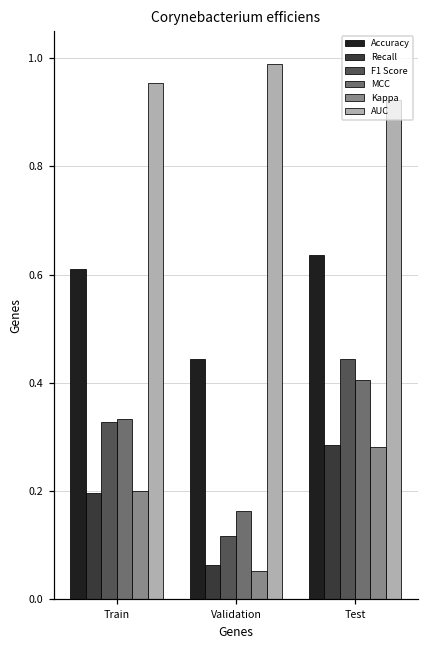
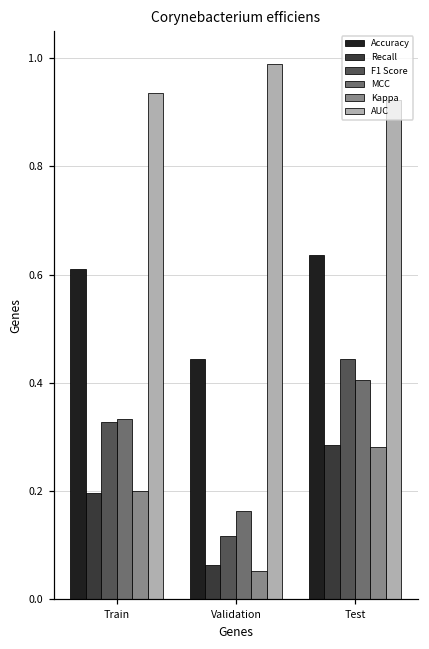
AUC, Train: 0.95 -> 0.94
